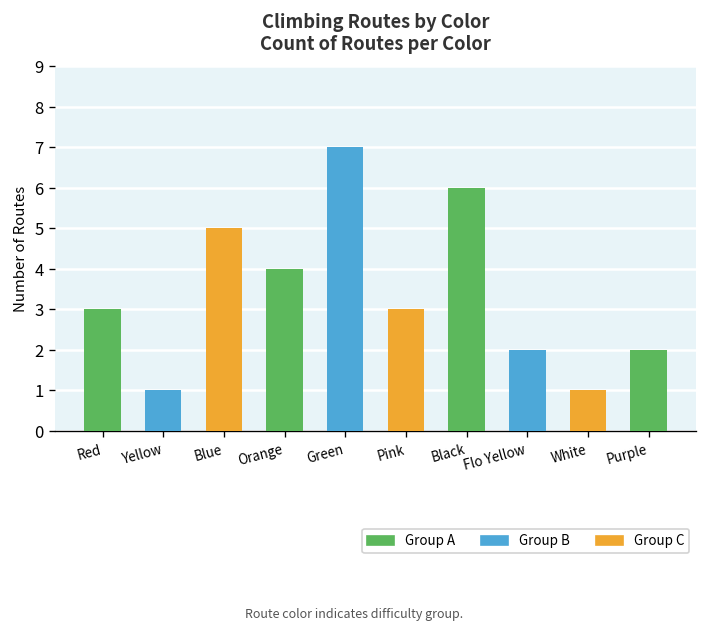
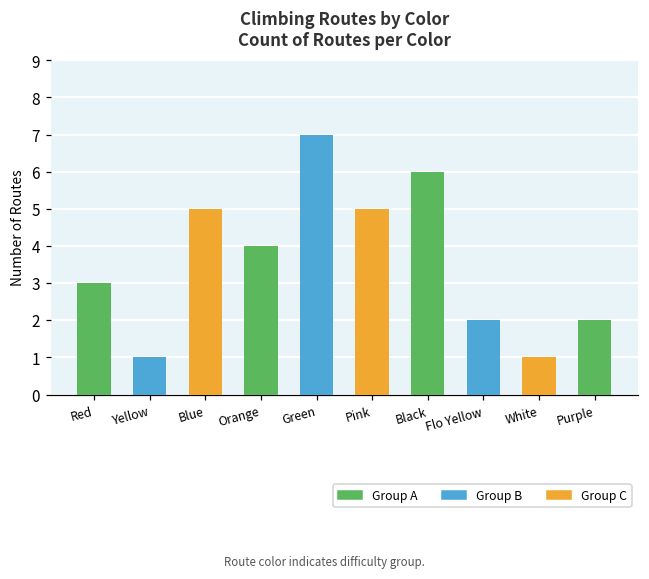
Pink: 3 -> 5
